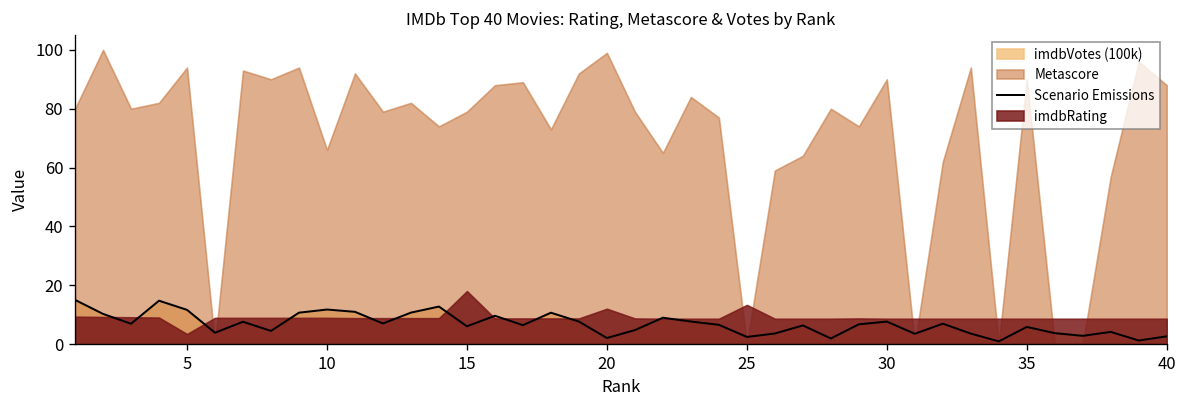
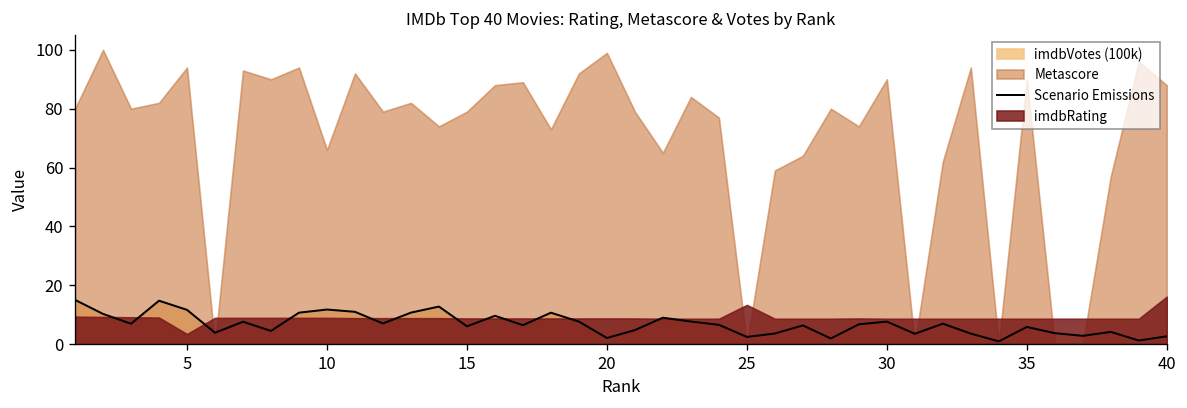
imdbRating, 15: 18 -> 9
imdbRating, 20: 12 -> 9
imdbRating, 40: 9 -> 16
